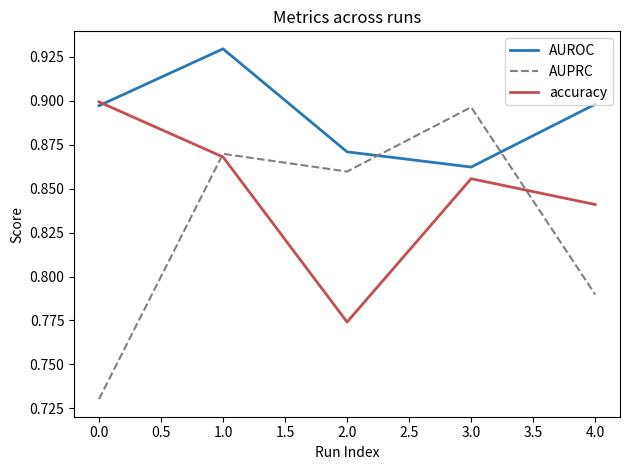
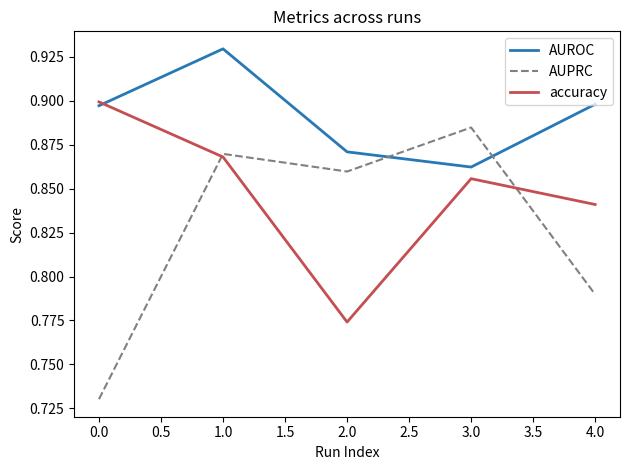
AUPRC, 3.0: 0.896 -> 0.885
